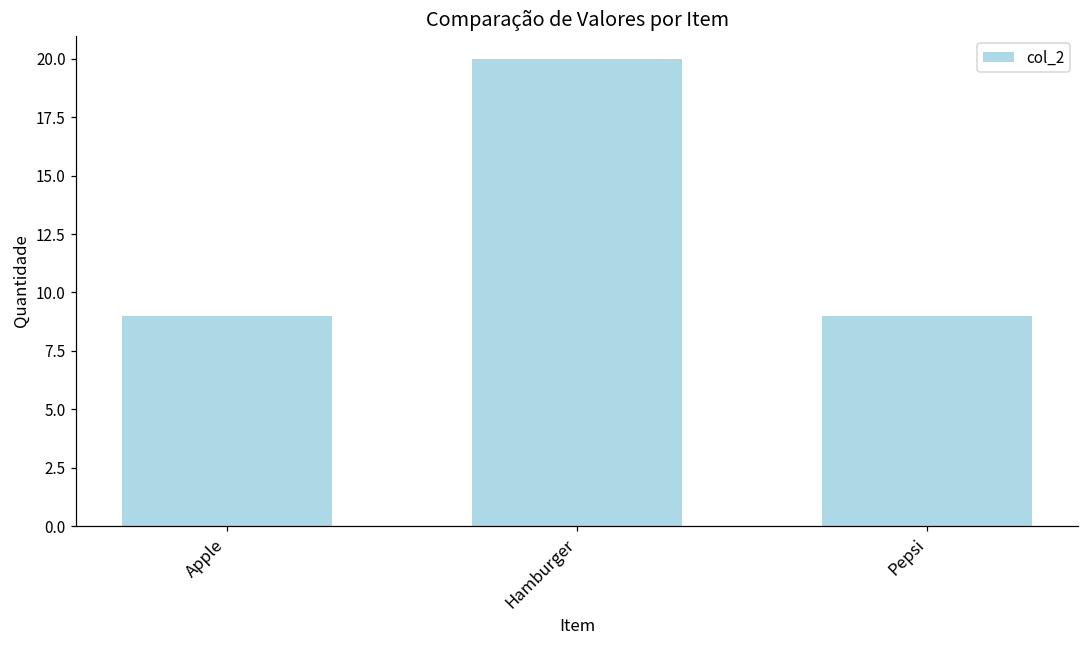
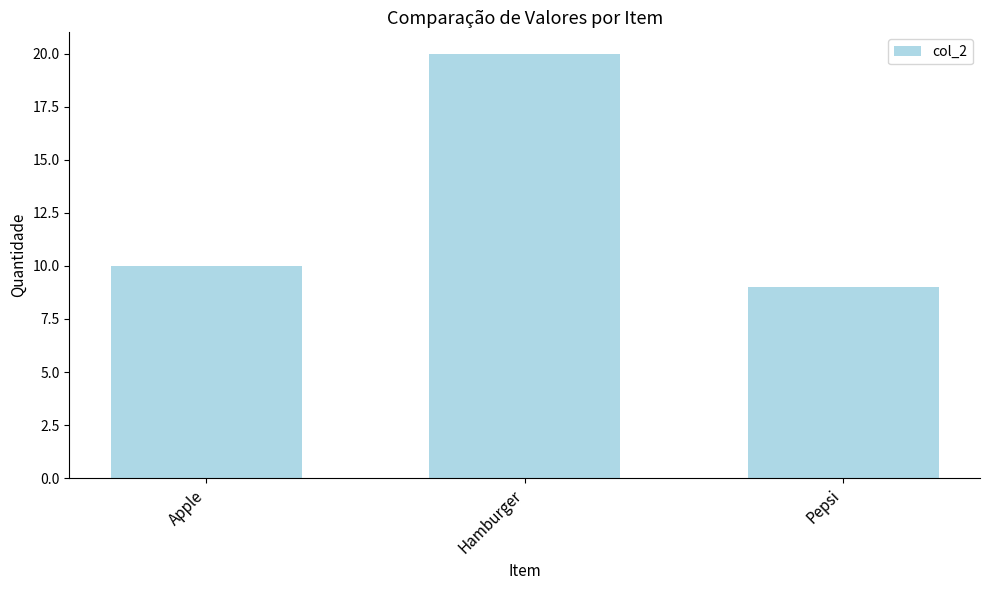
Apple: 9 -> 10
